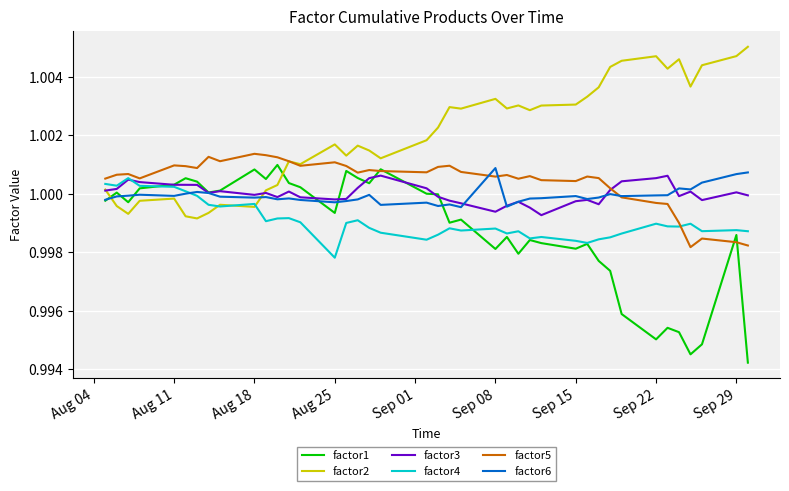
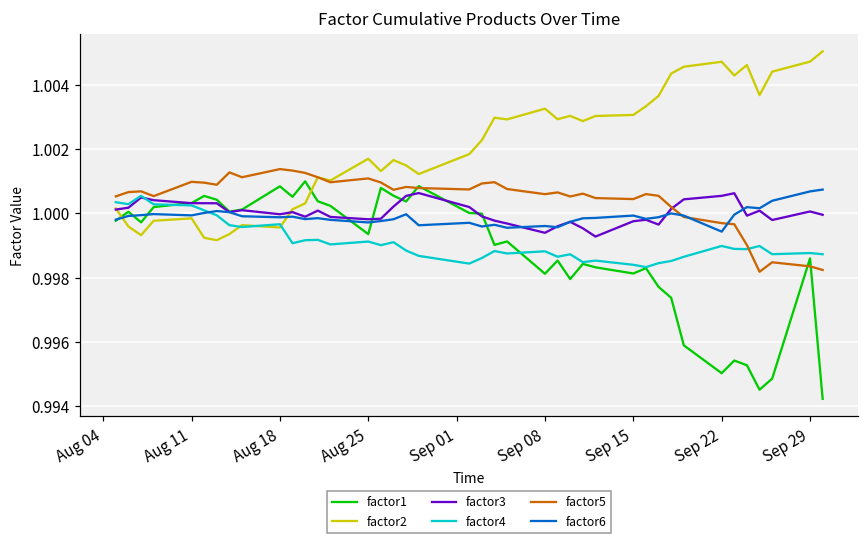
factor4, Aug 25: 0.9978 -> 0.9991
factor6, Sep 08: 1.0009 -> 0.9996
factor6, Sep 22: 1.0000 -> 0.9994
